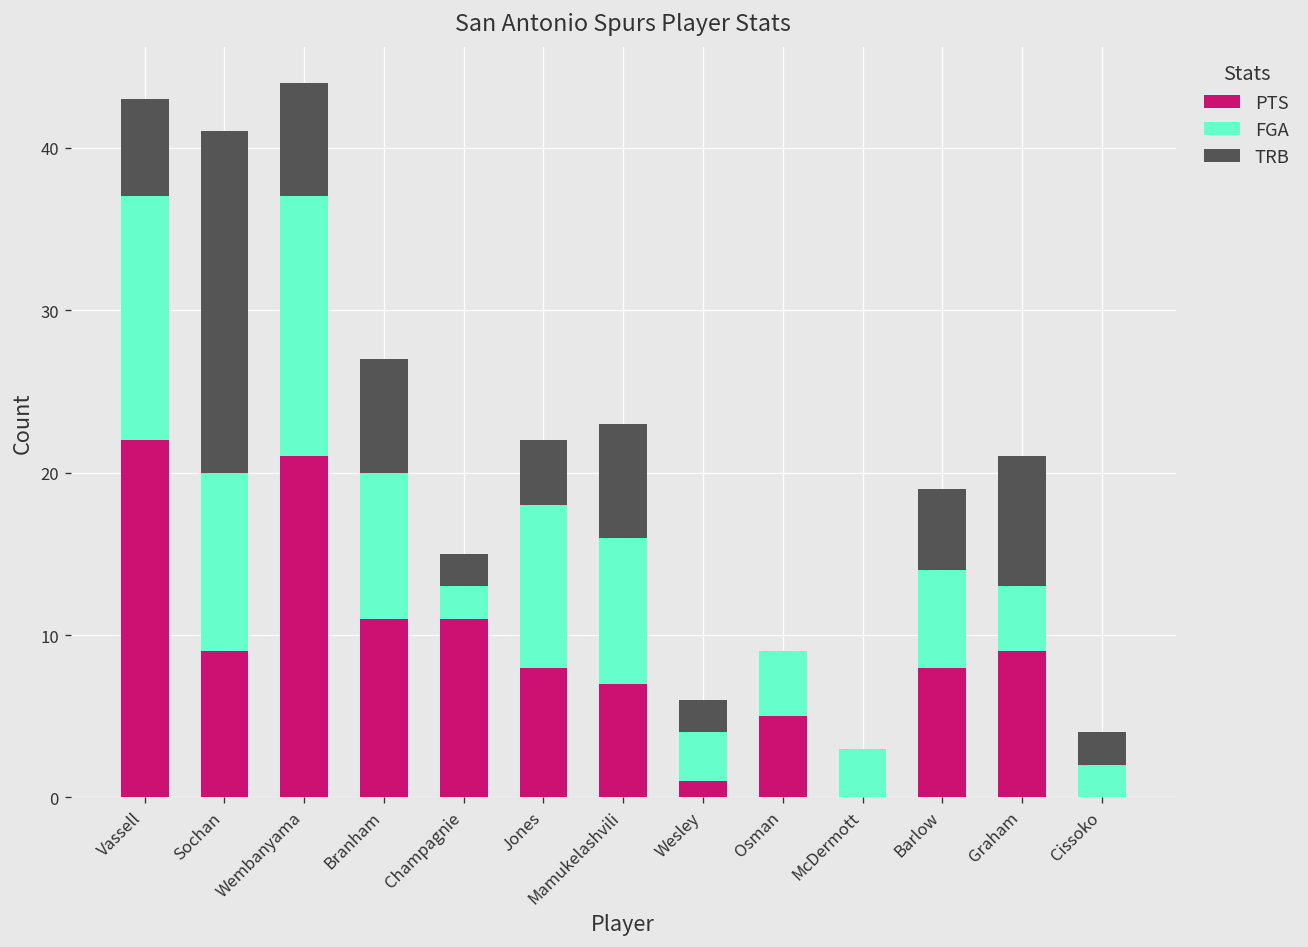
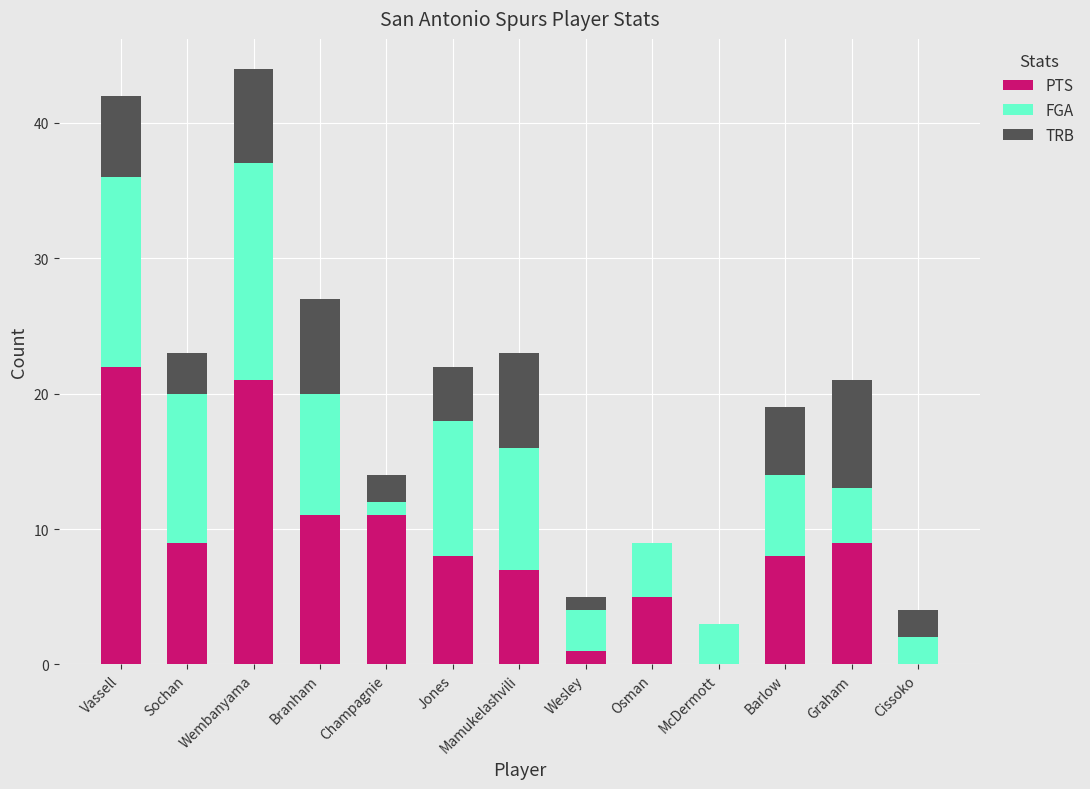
FGA, Vassell: 15 -> 14
TRB, Sochan: 21 -> 3
FGA, Champagnie: 2 -> 1
TRB, Wesley: 2 -> 1
